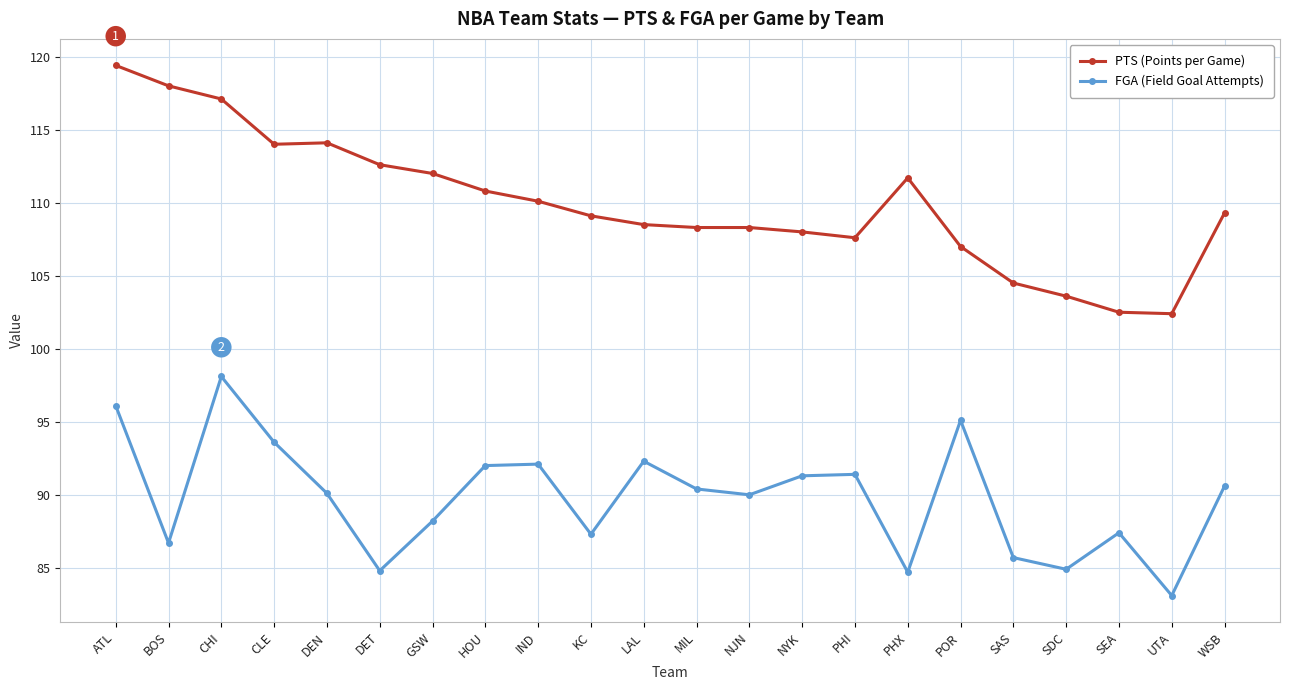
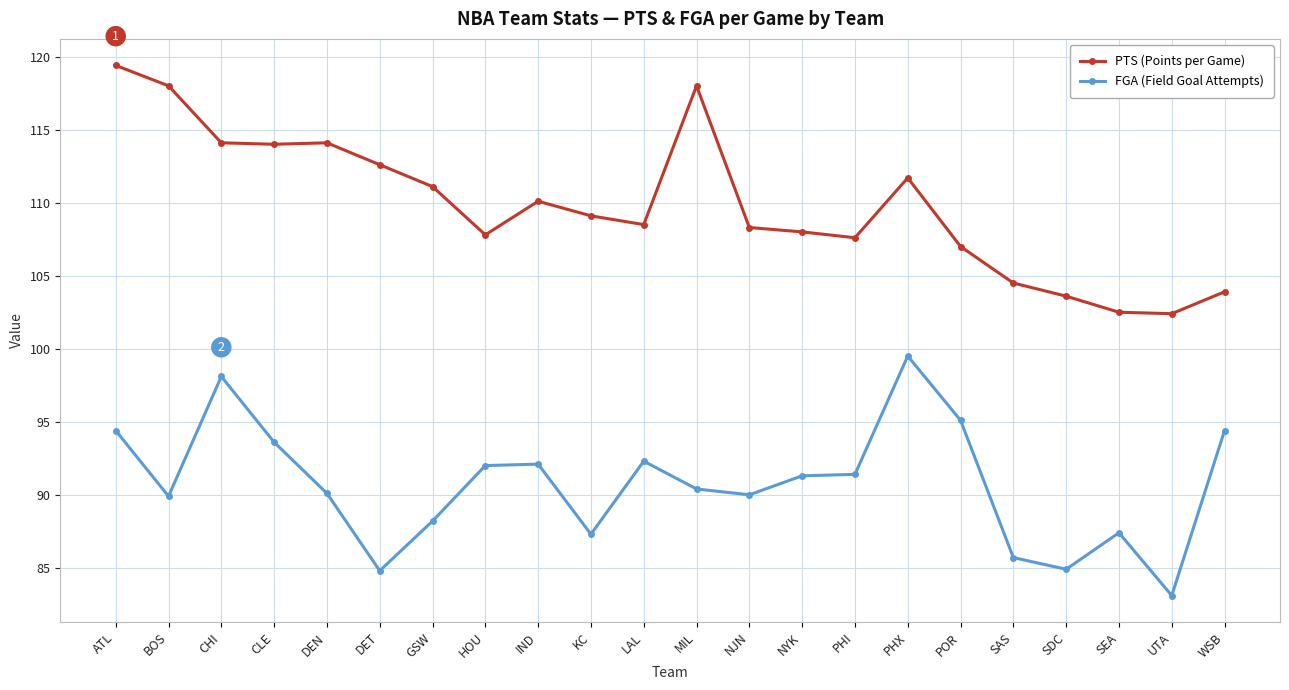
FGA (Field Goal Attempts), ATL: 96.1 -> 94.4
FGA (Field Goal Attempts), BOS: 86.7 -> 89.9
PTS (Points per Game), CHI: 117.1 -> 114.1
PTS (Points per Game), GSW: 112.0 -> 111.1
PTS (Points per Game), HOU: 110.8 -> 107.8
PTS (Points per Game), MIL: 108.3 -> 118.0
FGA (Field Goal Attempts), PHX: 84.7 -> 99.5
PTS (Points per Game), WSB: 109.3 -> 103.9
FGA (Field Goal Attempts), WSB: 90.6 -> 94.4
